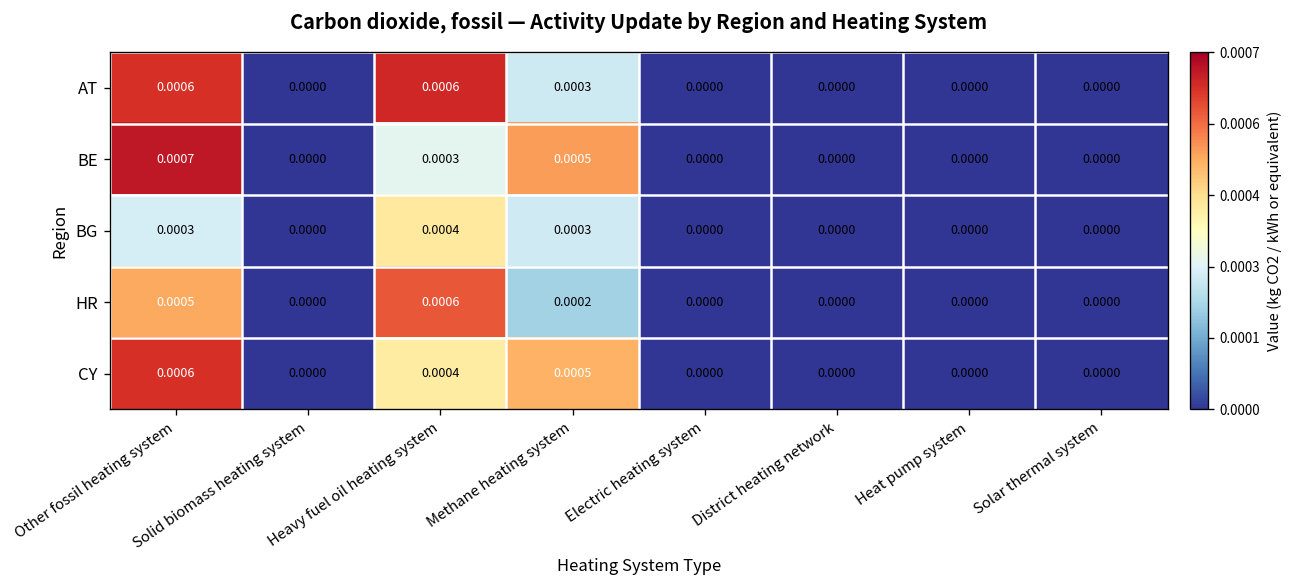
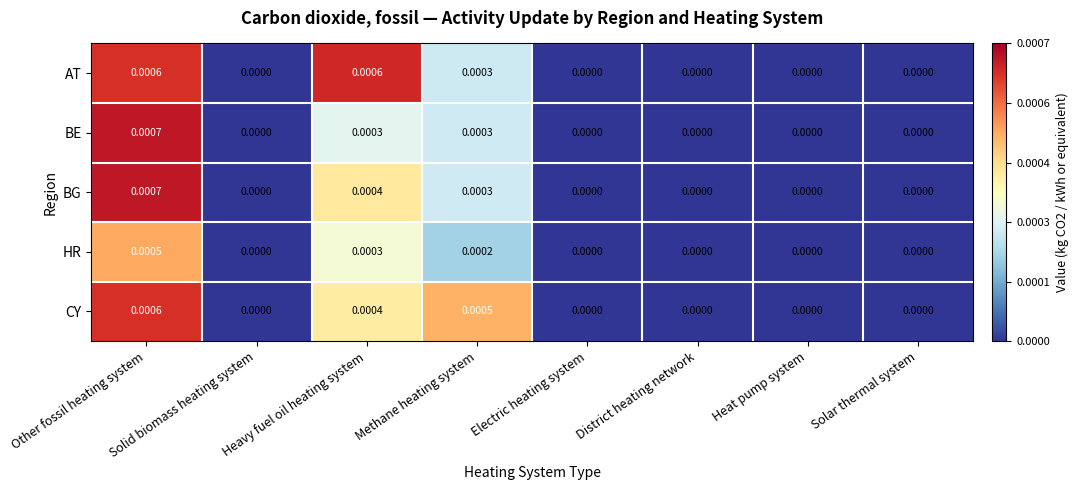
BE, Methane heating system: 0.0005 -> 0.0003
BG, Other fossil heating system: 0.0003 -> 0.0007
HR, Heavy fuel oil heating system: 0.0006 -> 0.0003
